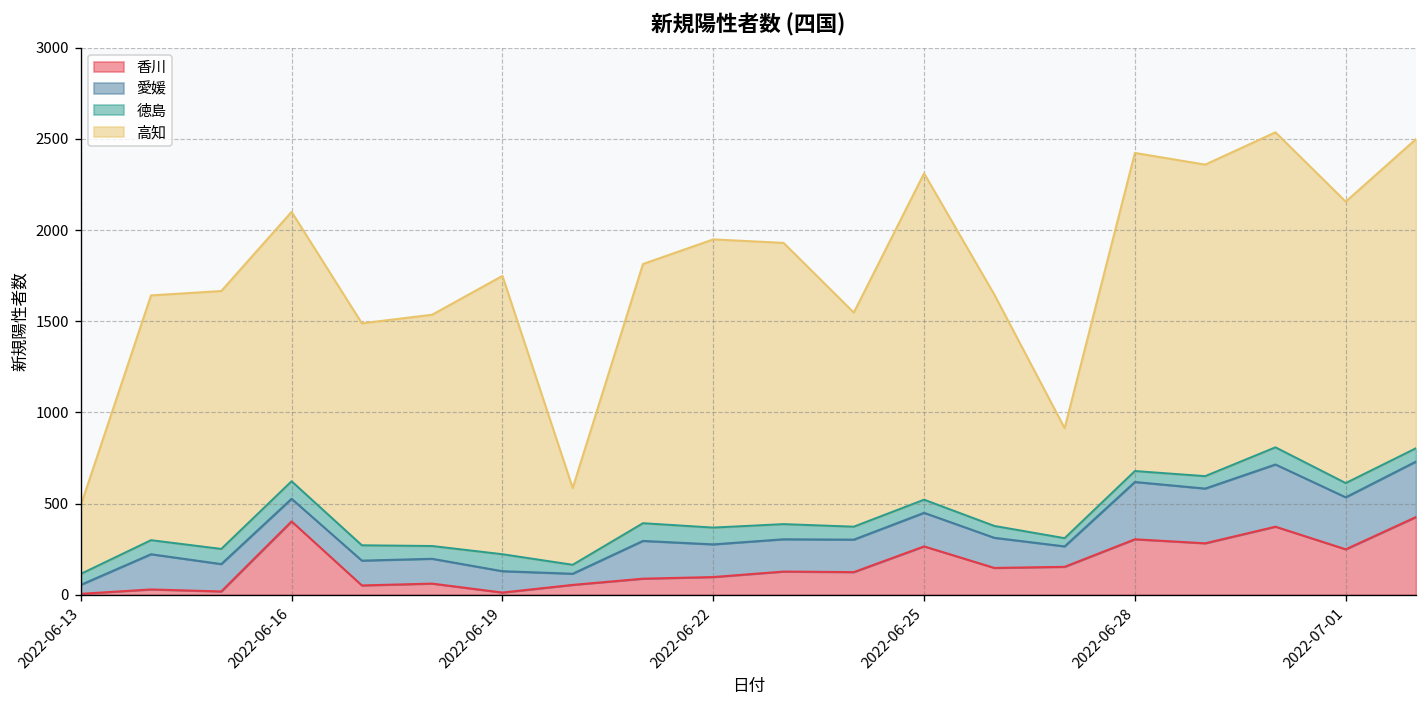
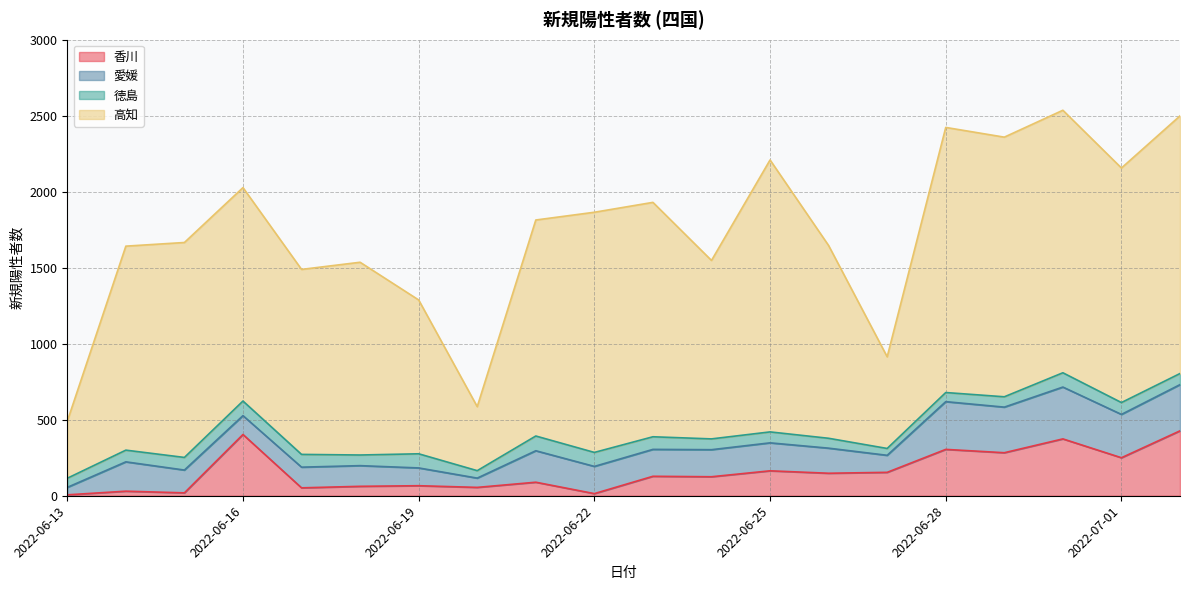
高知, 2022-06-16: 1480 -> 1400
香川, 2022-06-19: 10 -> 70
高知, 2022-06-19: 1530 -> 1010
香川, 2022-06-22: 100 -> 10
香川, 2022-06-25: 270 -> 160
